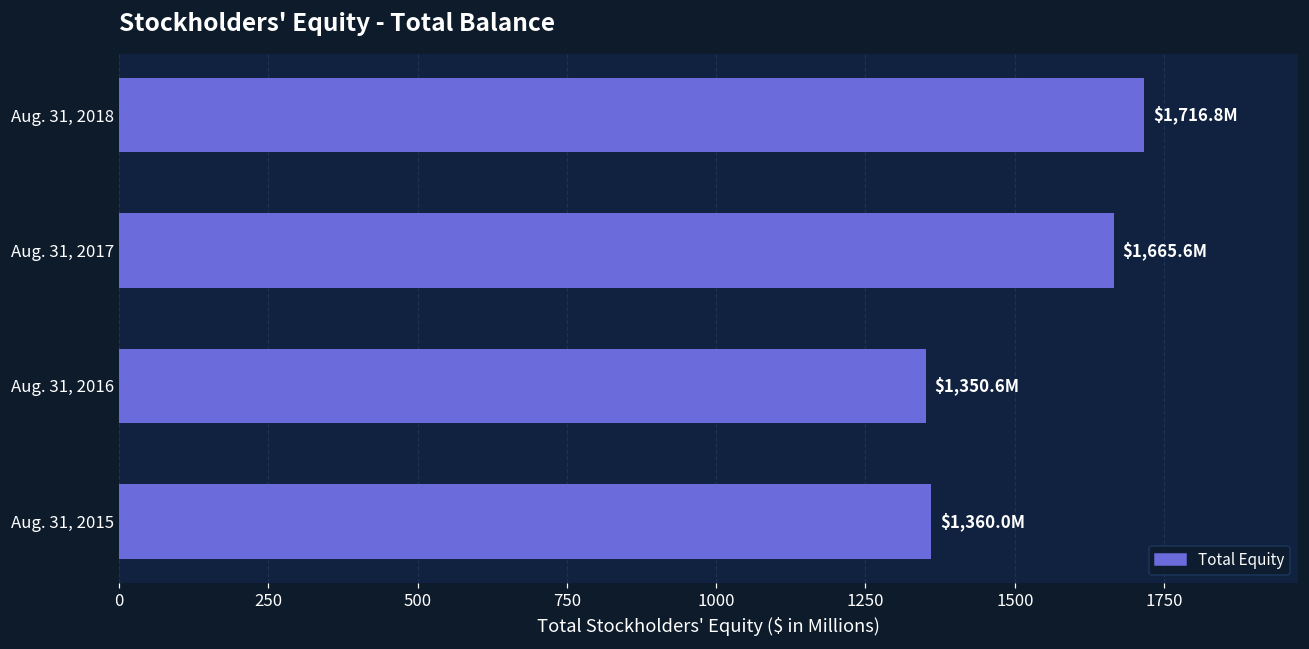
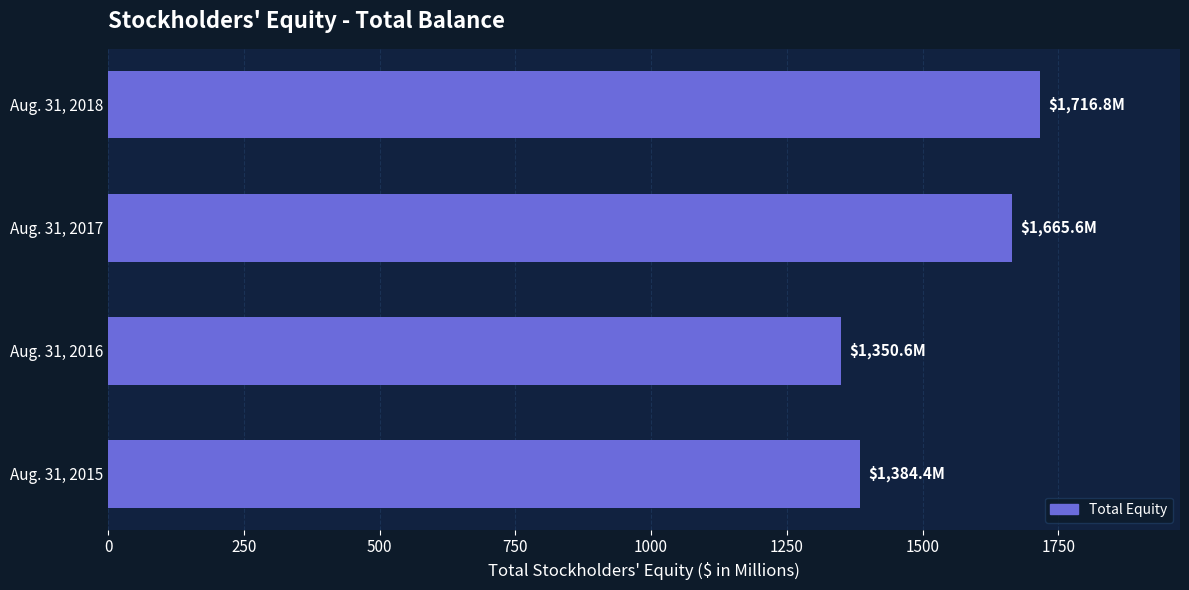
Aug. 31, 2015: $1,360.0M -> $1,384.4M
